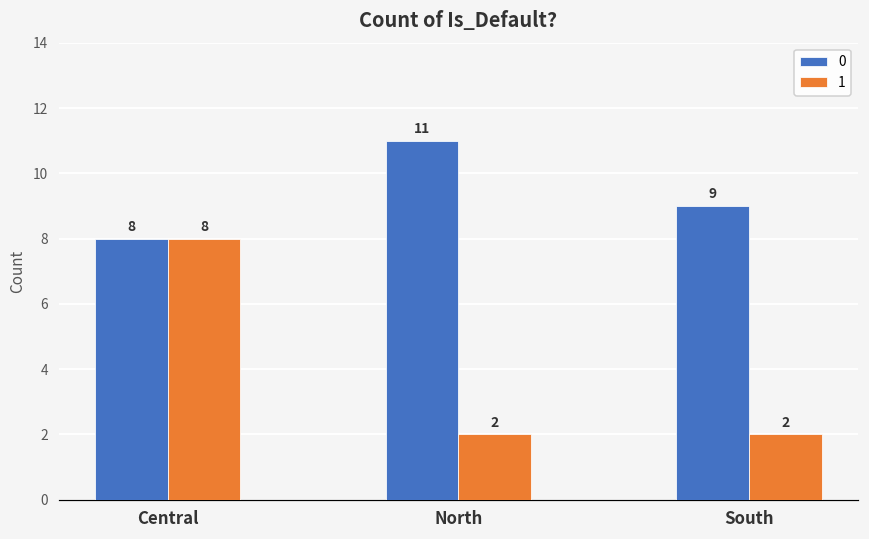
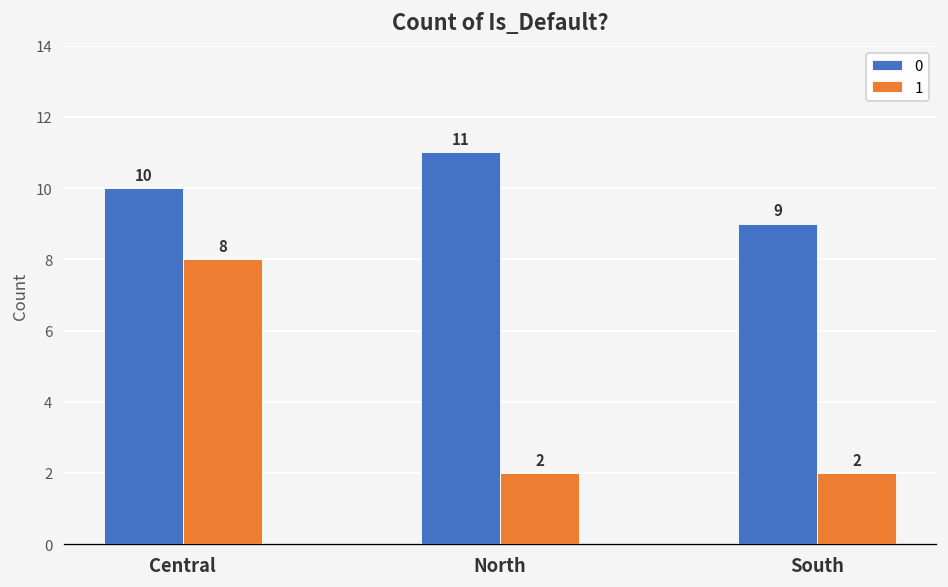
0, Central: 8 -> 10
